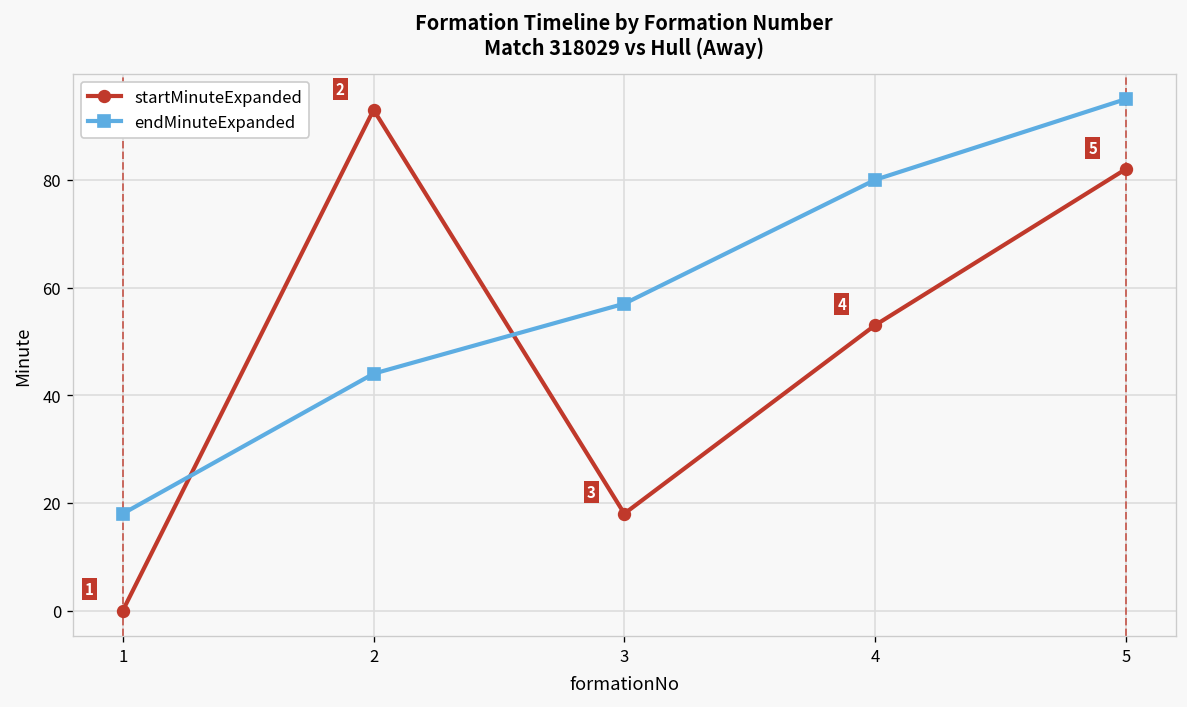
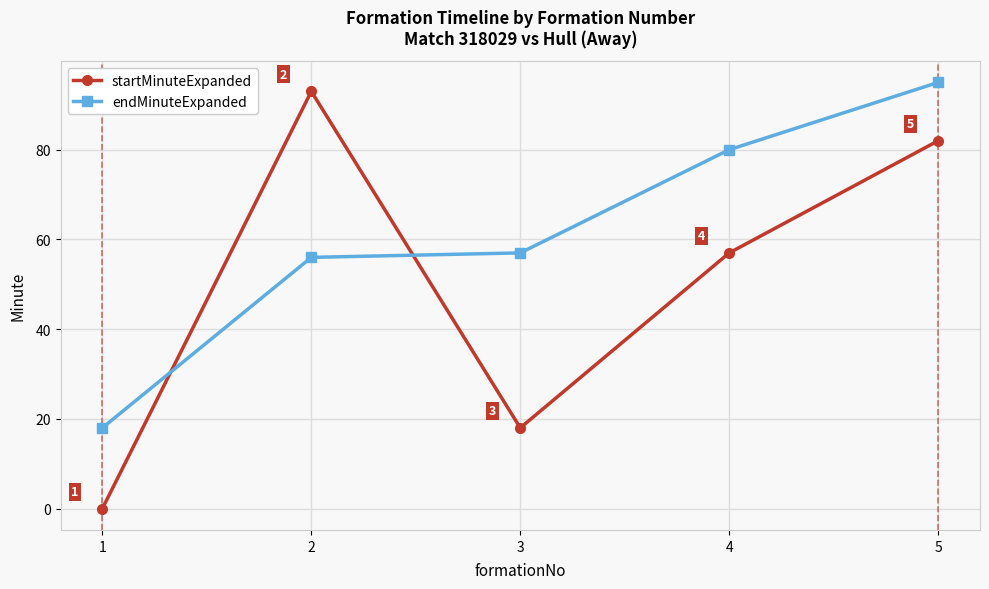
endMinuteExpanded, 2: 44 -> 56
startMinuteExpanded, 4: 53 -> 57
